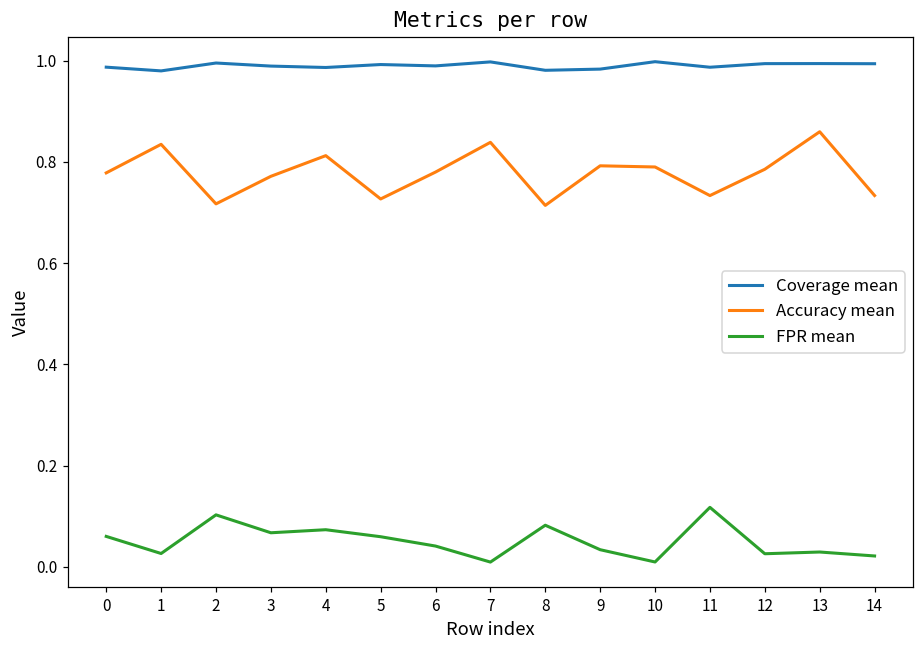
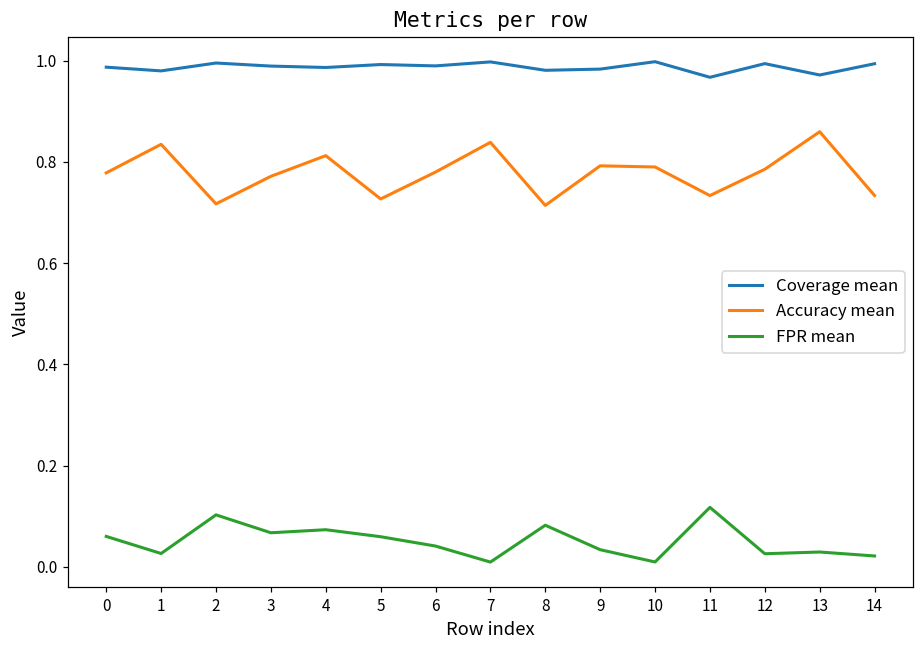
Coverage mean, 11: 0.99 -> 0.97
Coverage mean, 13: 0.99 -> 0.97
